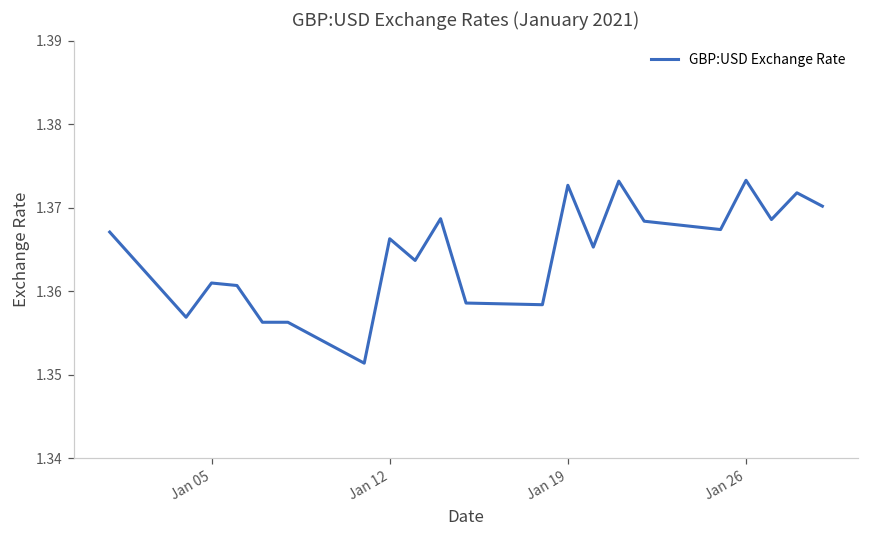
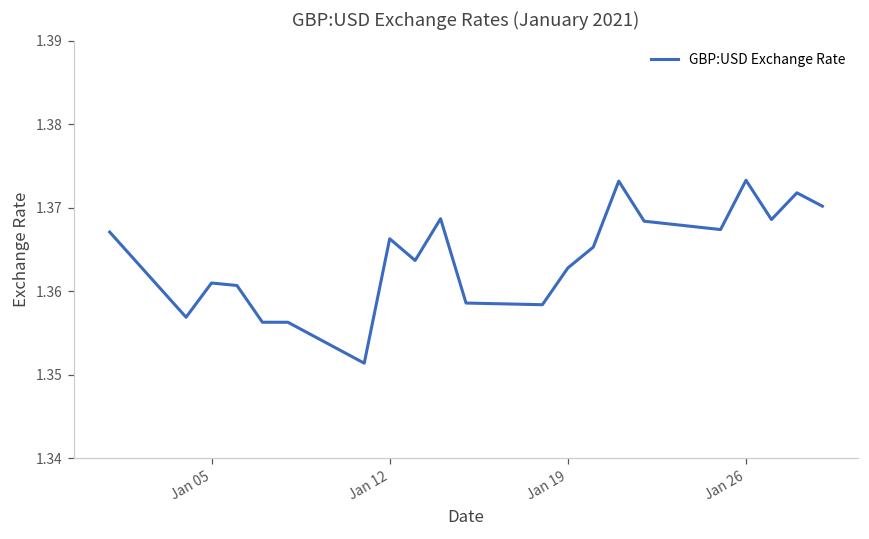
Jan 19: 1.373 -> 1.363
